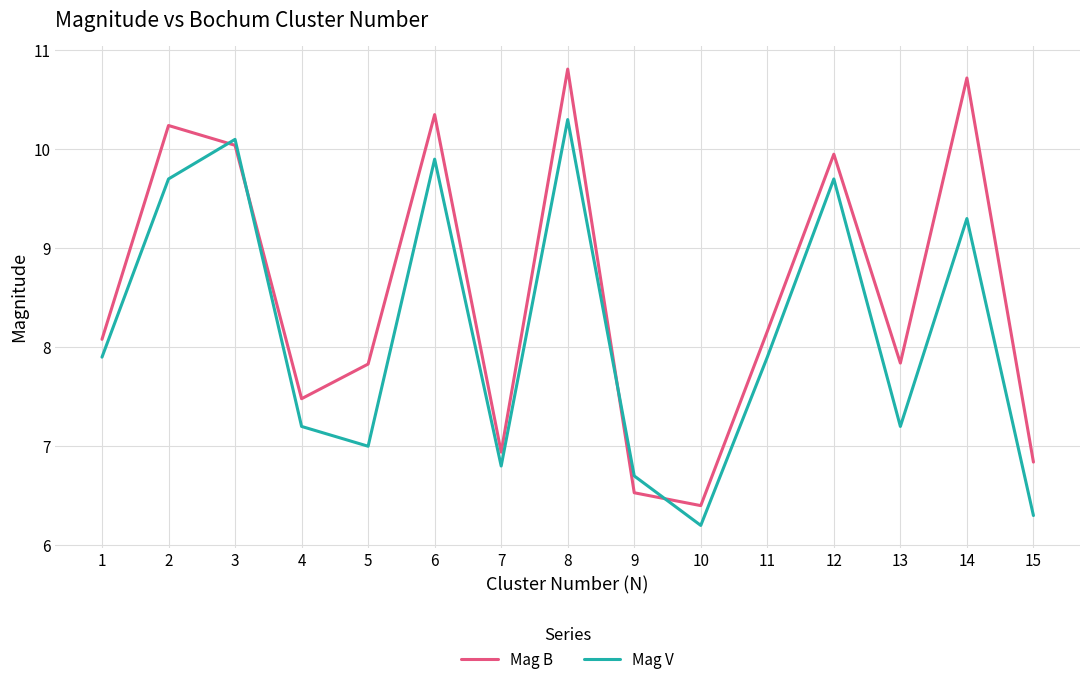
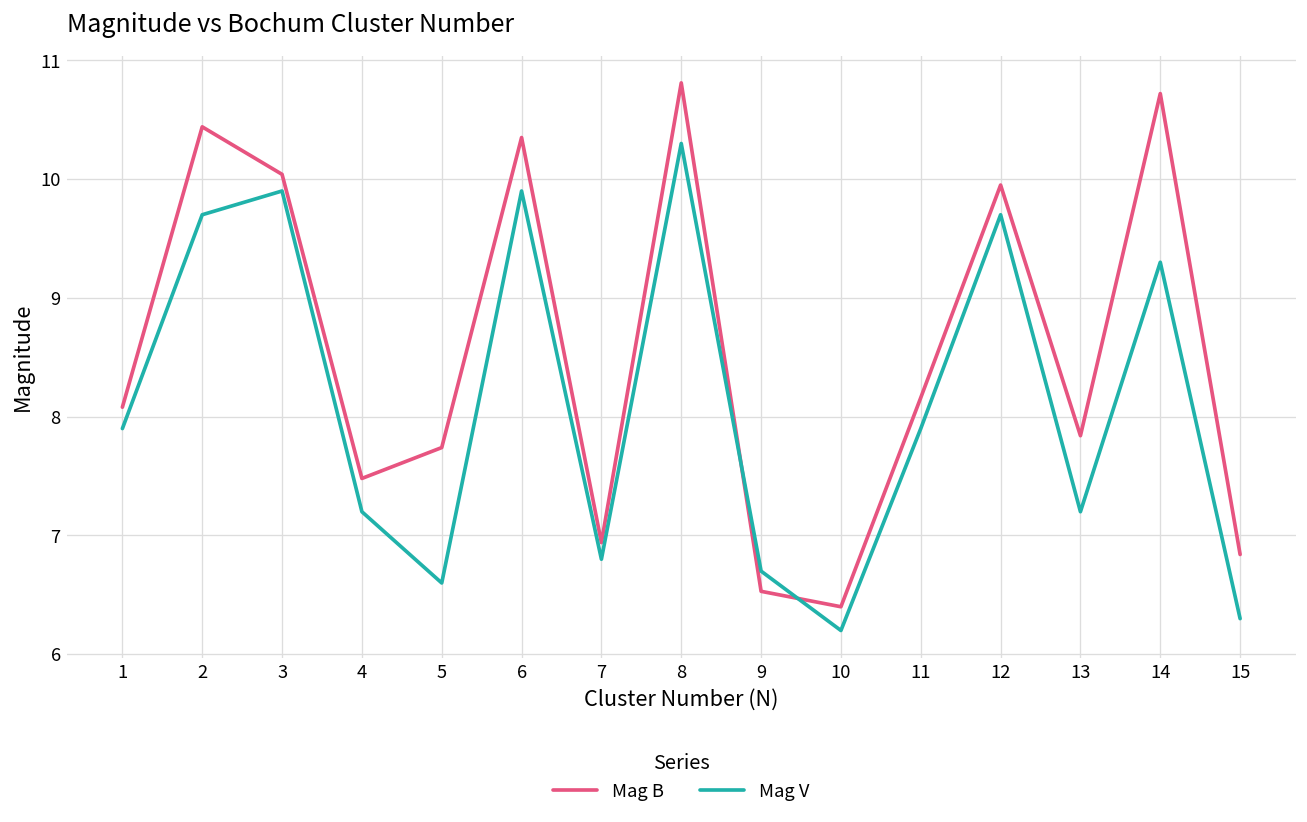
Mag B, 2: 10.2 -> 10.4
Mag V, 3: 10.1 -> 9.9
Mag B, 5: 7.8 -> 7.7
Mag V, 5: 7.0 -> 6.6
